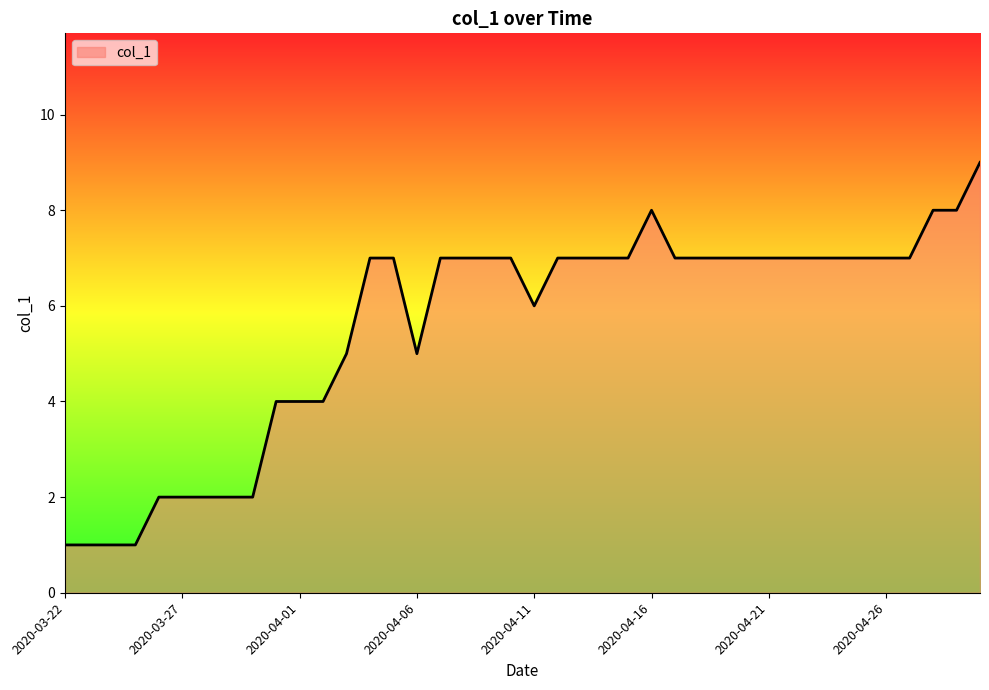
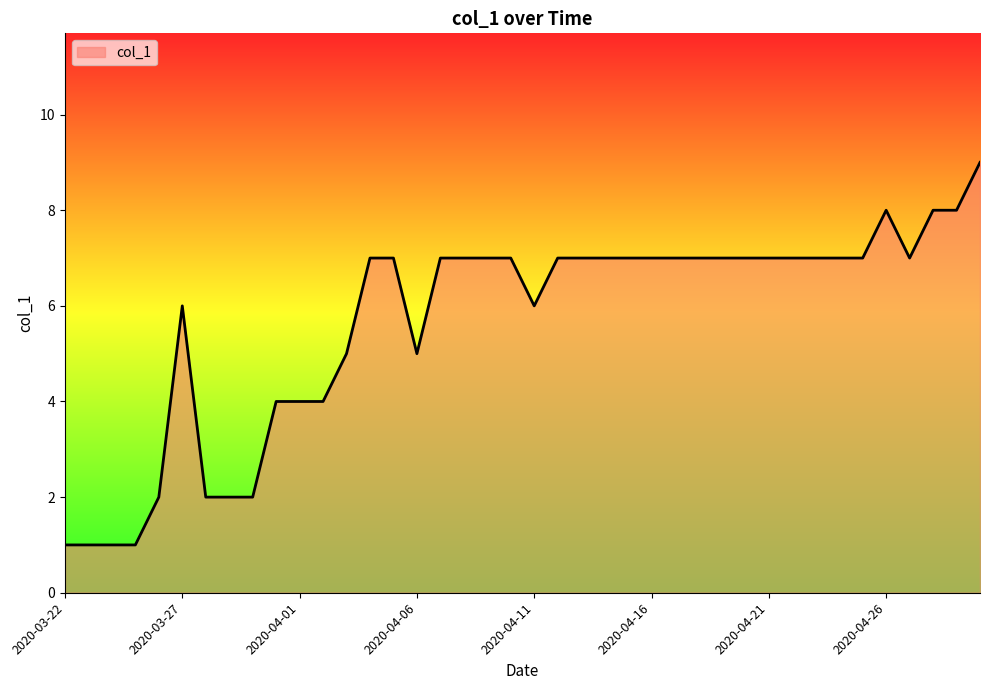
2020-03-27: 2 -> 6
2020-04-16: 8 -> 7
2020-04-26: 7 -> 8
